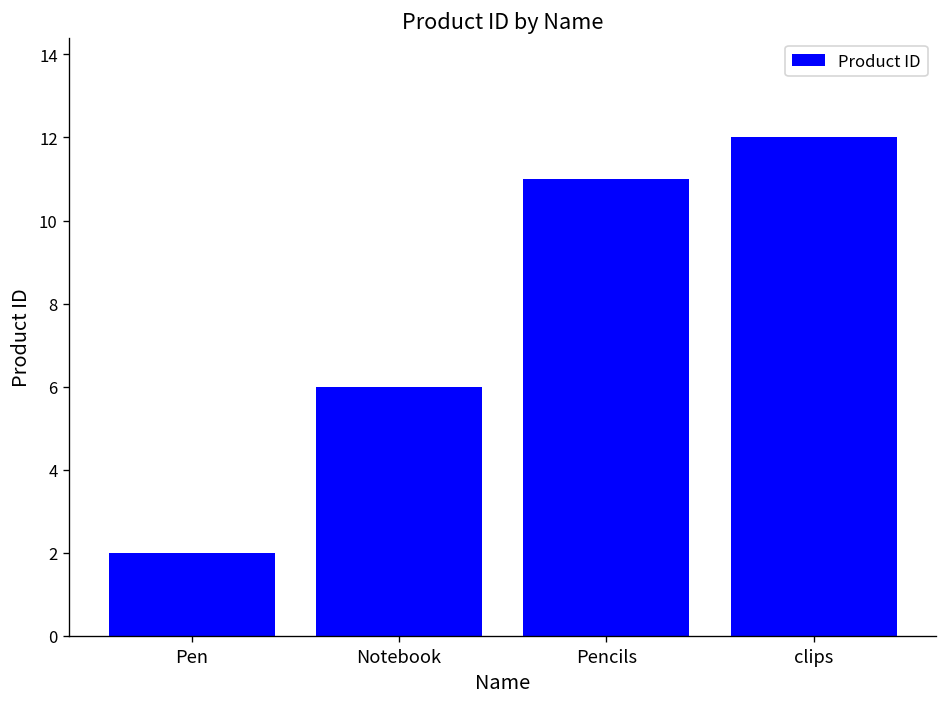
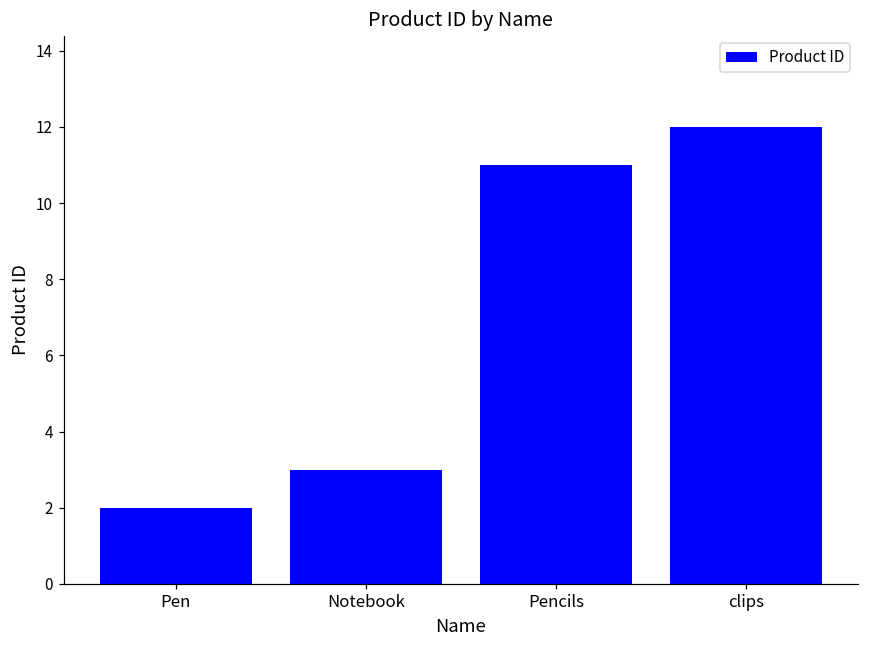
Notebook: 6 -> 3
